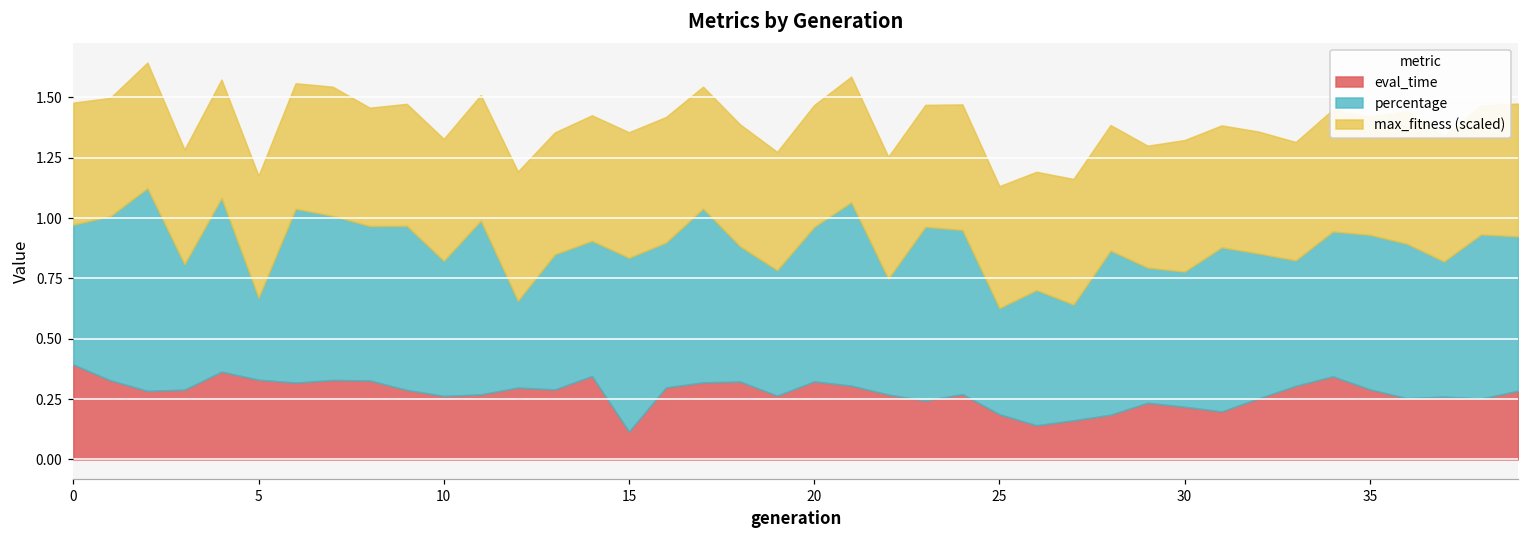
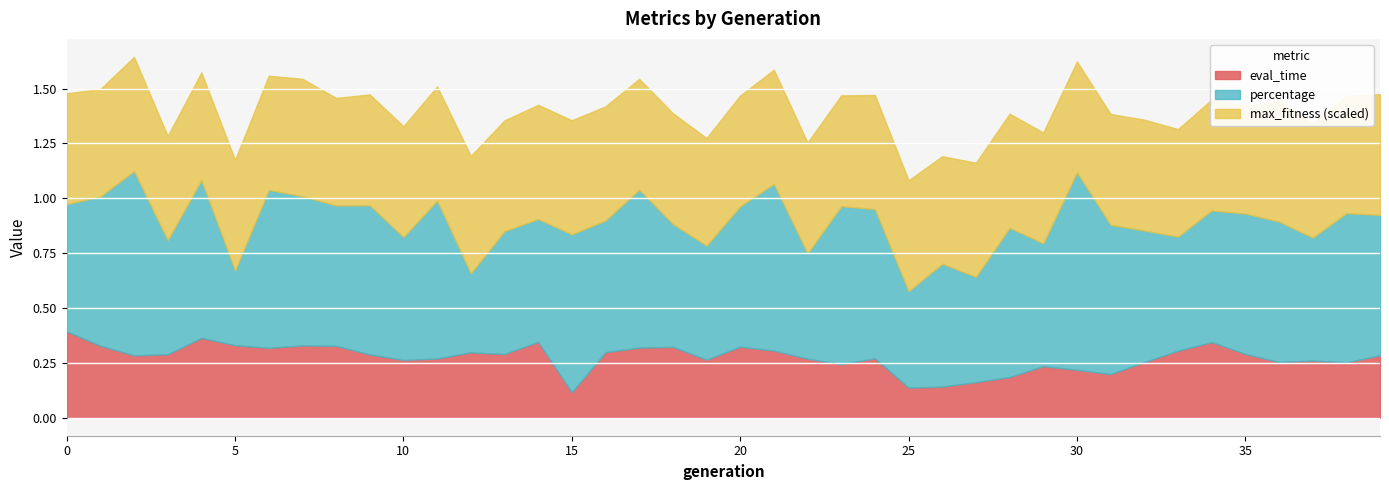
eval_time, 25: 0.19 -> 0.14
percentage, 30: 0.56 -> 0.90
max_fitness (scaled), 30: 0.55 -> 0.51
